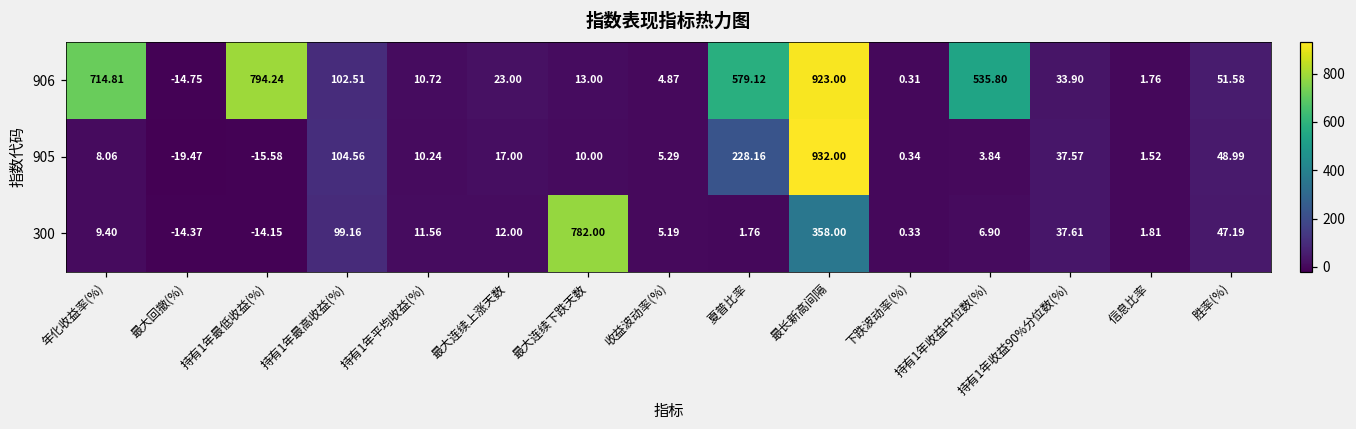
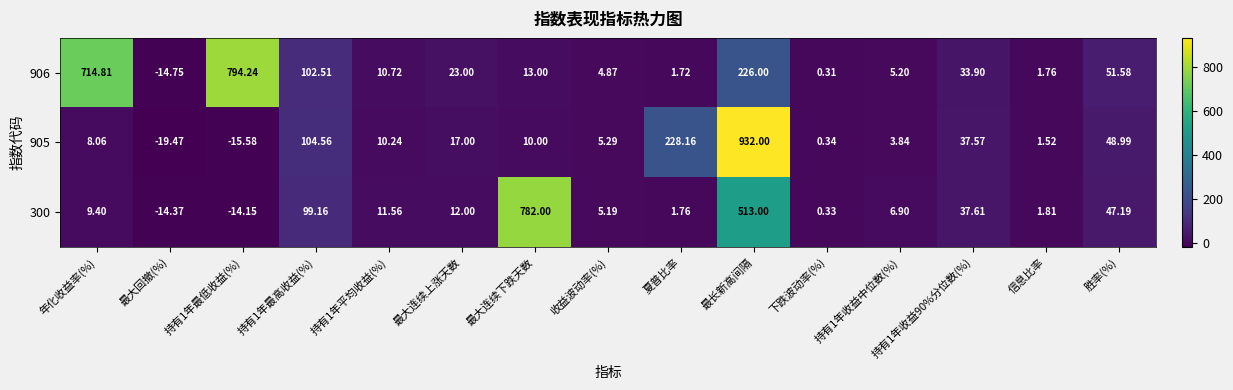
906, 夏普比率: 579.12 -> 1.72
906, 最长新高间隔: 923.00 -> 226.00
906, 持有1年收益中位数(%): 535.80 -> 5.20
300, 最长新高间隔: 358.00 -> 513.00
